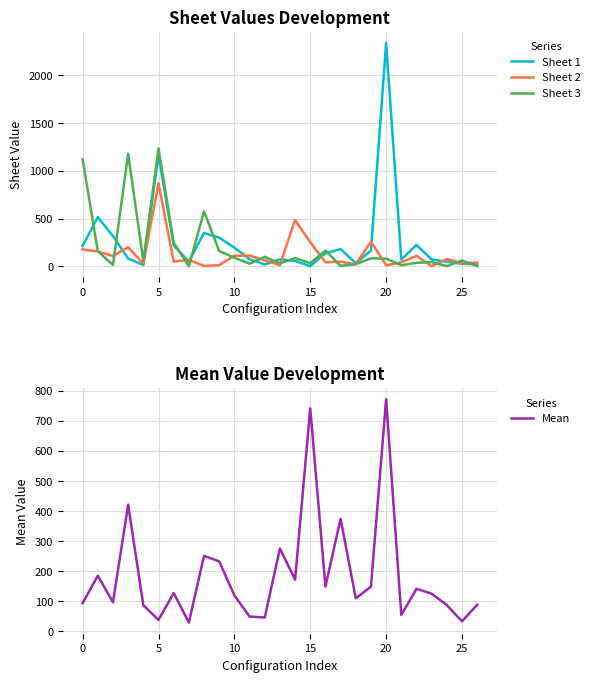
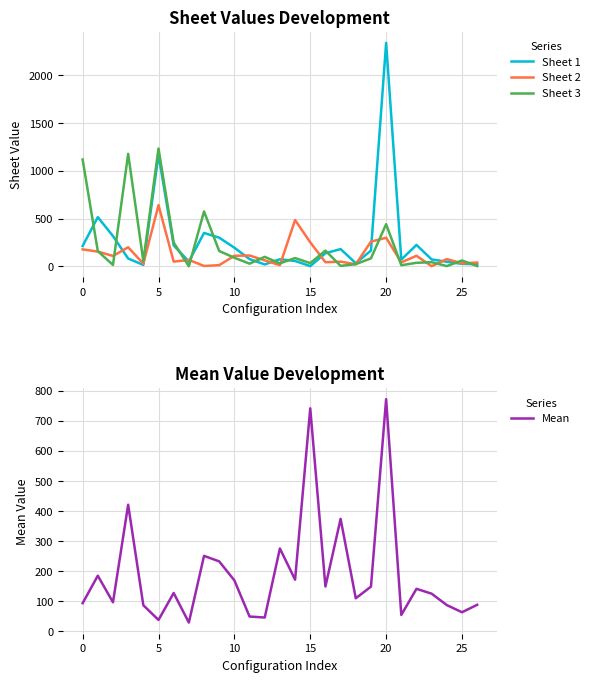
Sheet Values Development, Sheet 2, 5: 900 -> 600
Sheet Values Development, Sheet 2, 20: 0 -> 300
Sheet Values Development, Sheet 3, 20: 100 -> 400
Mean Value Development, 10: 120 -> 170
Mean Value Development, 25: 30 -> 60
